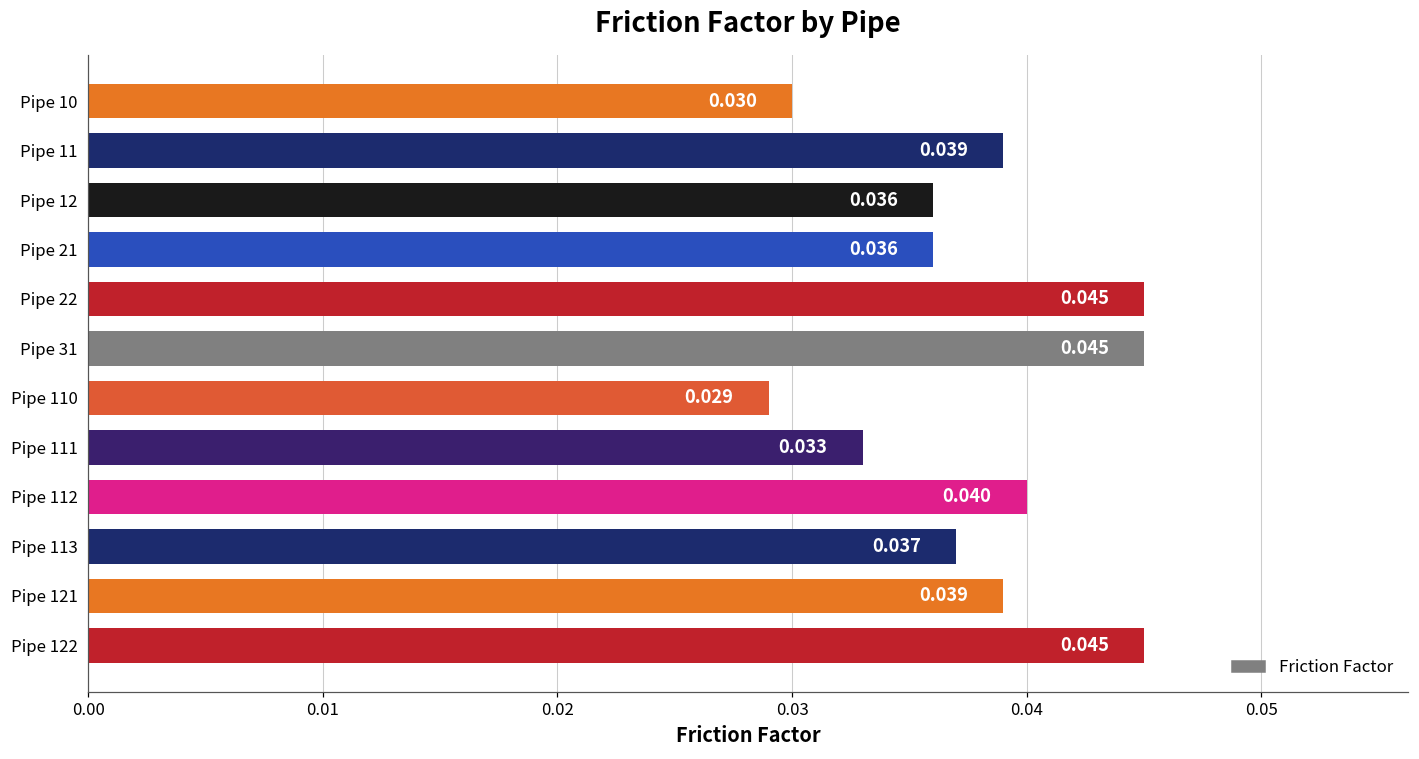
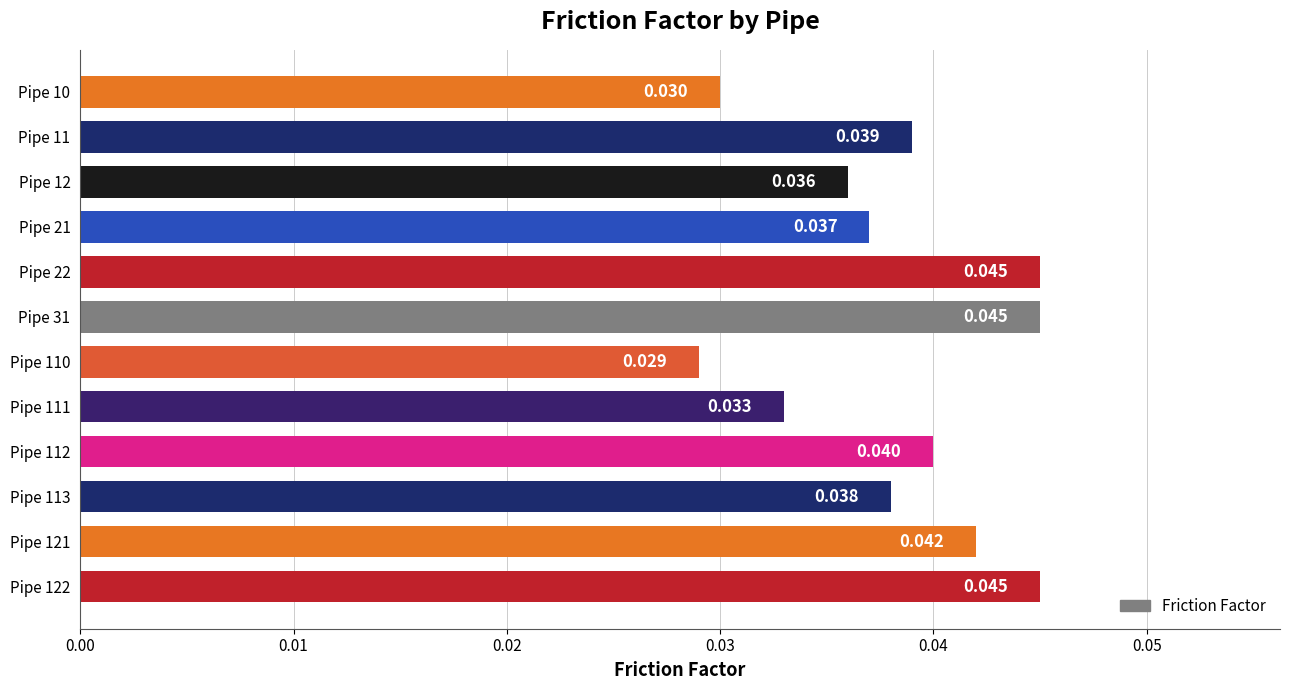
Pipe 21: 0.036 -> 0.037
Pipe 113: 0.037 -> 0.038
Pipe 121: 0.039 -> 0.042
